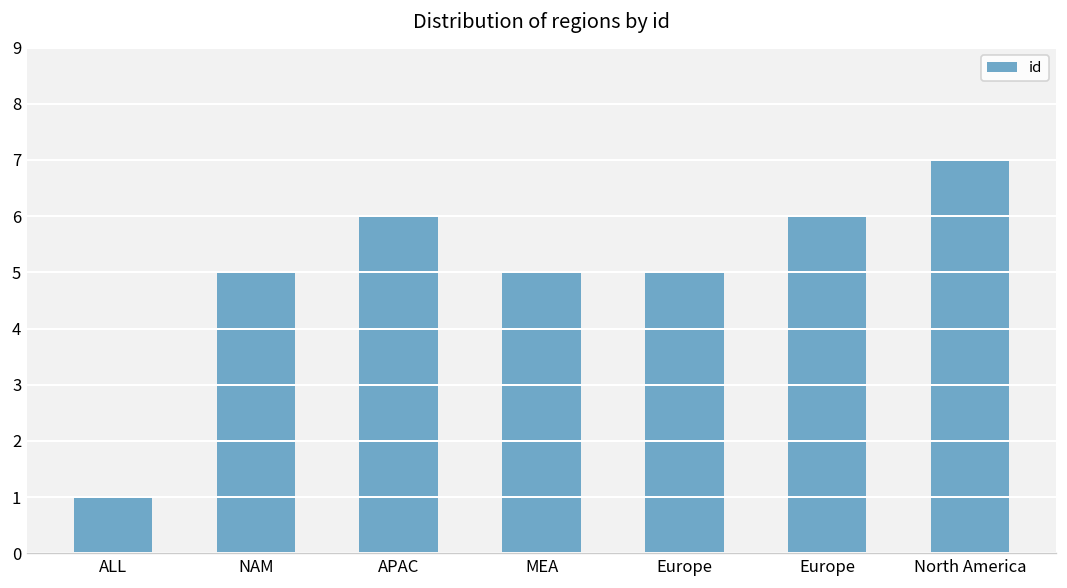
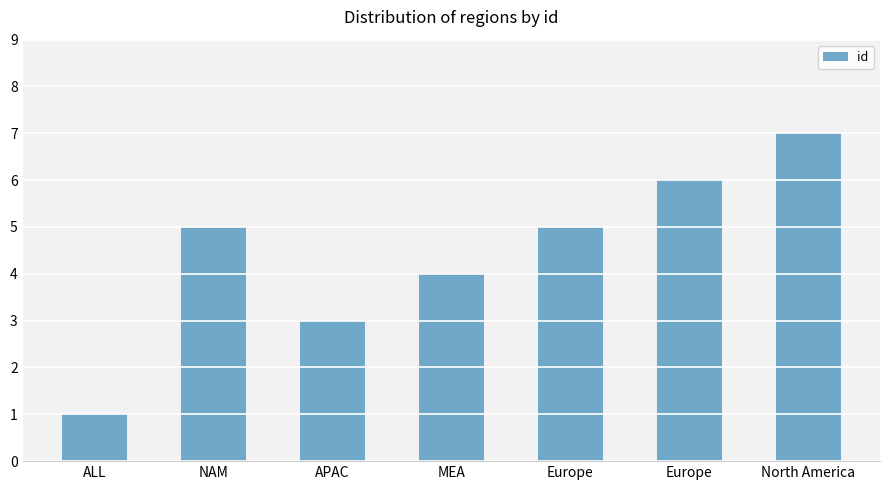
APAC: 6 -> 3
MEA: 5 -> 4
